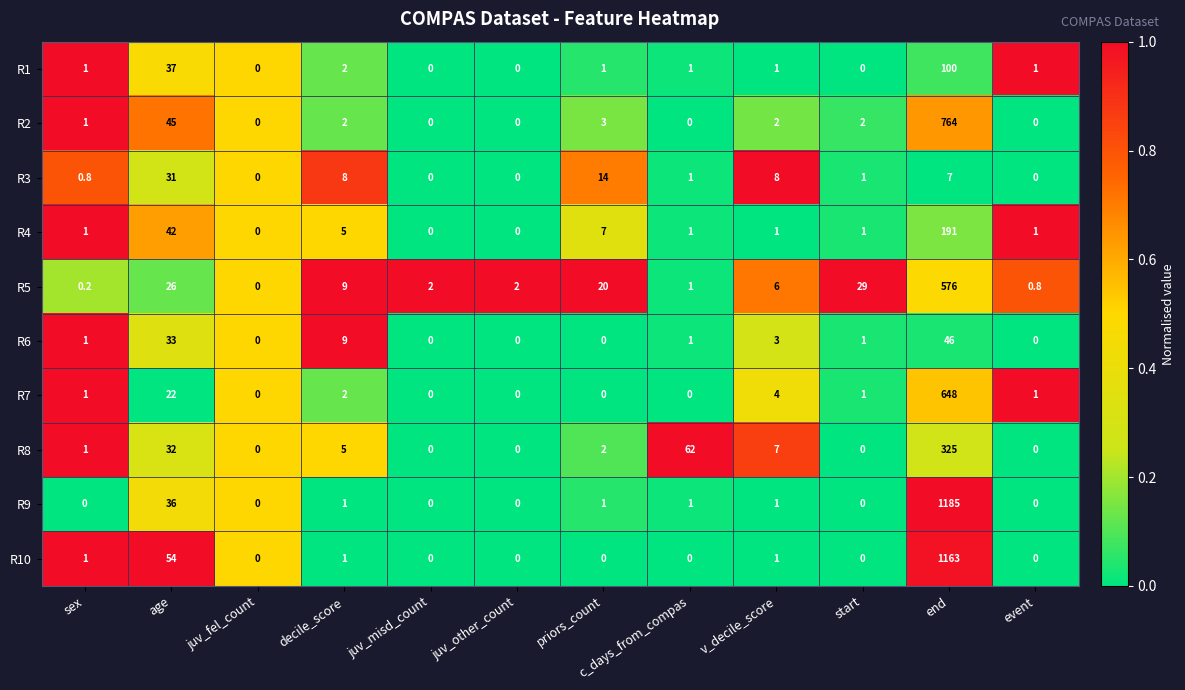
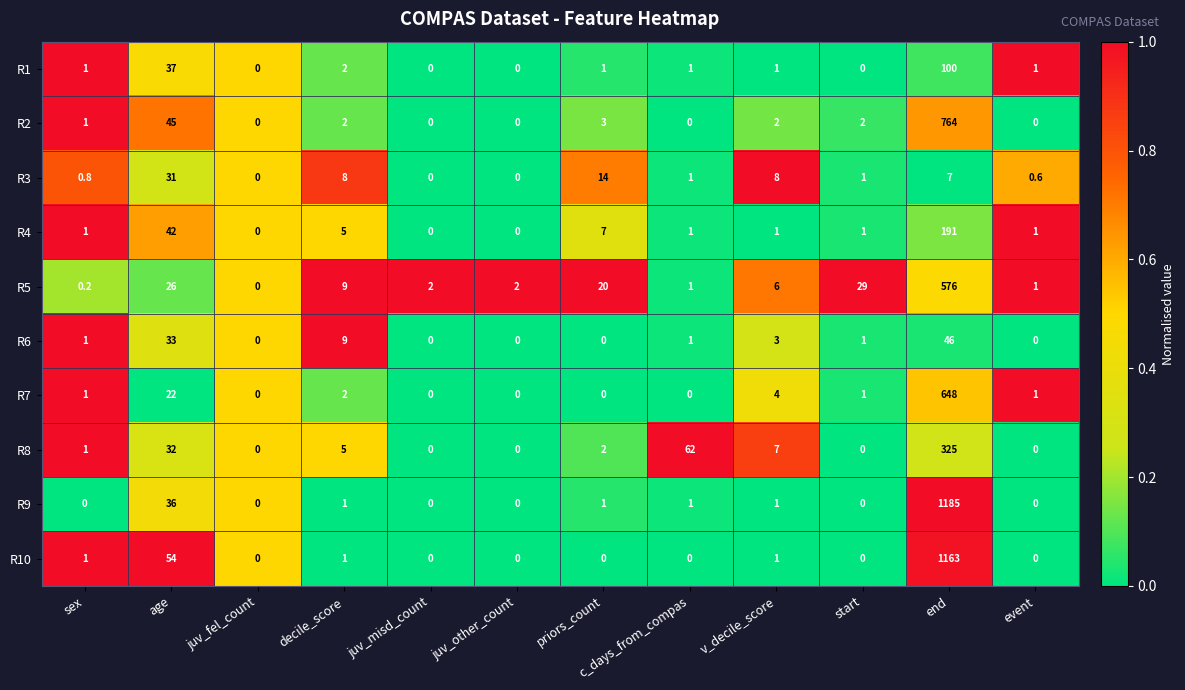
R3, event: 0 -> 0.6
R5, event: 0.8 -> 1
